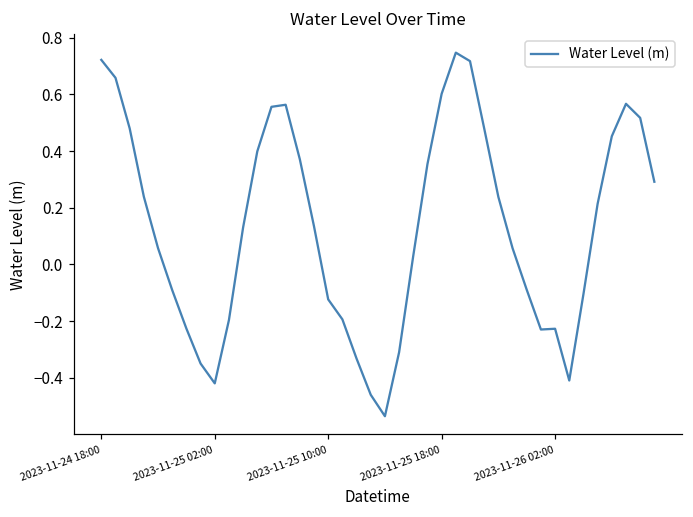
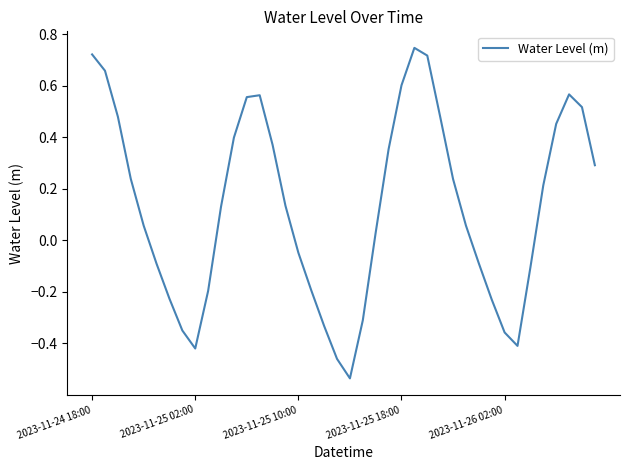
2023-11-25 10:00: -0.12 -> -0.05
2023-11-26 02:00: -0.23 -> -0.36
